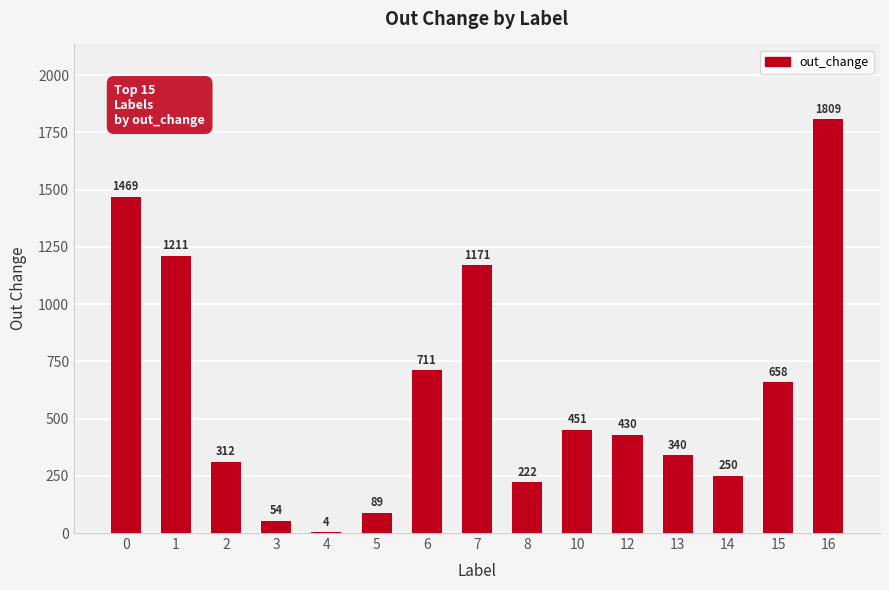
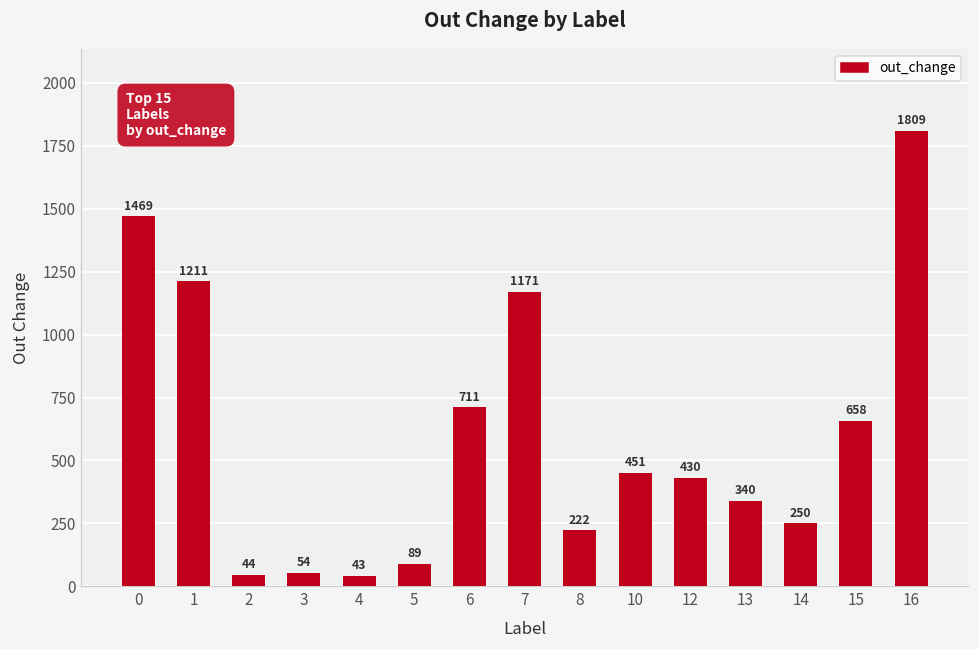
2: 312 -> 44
4: 4 -> 43
